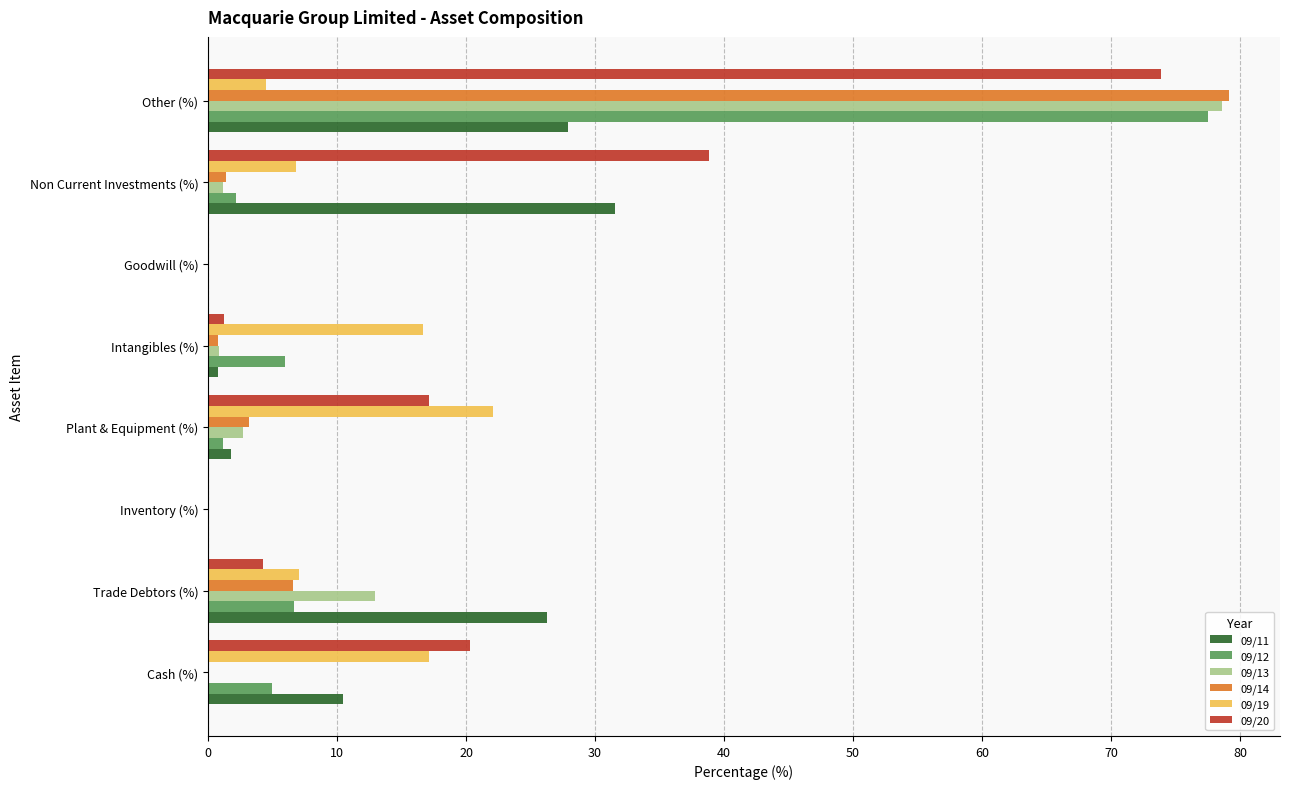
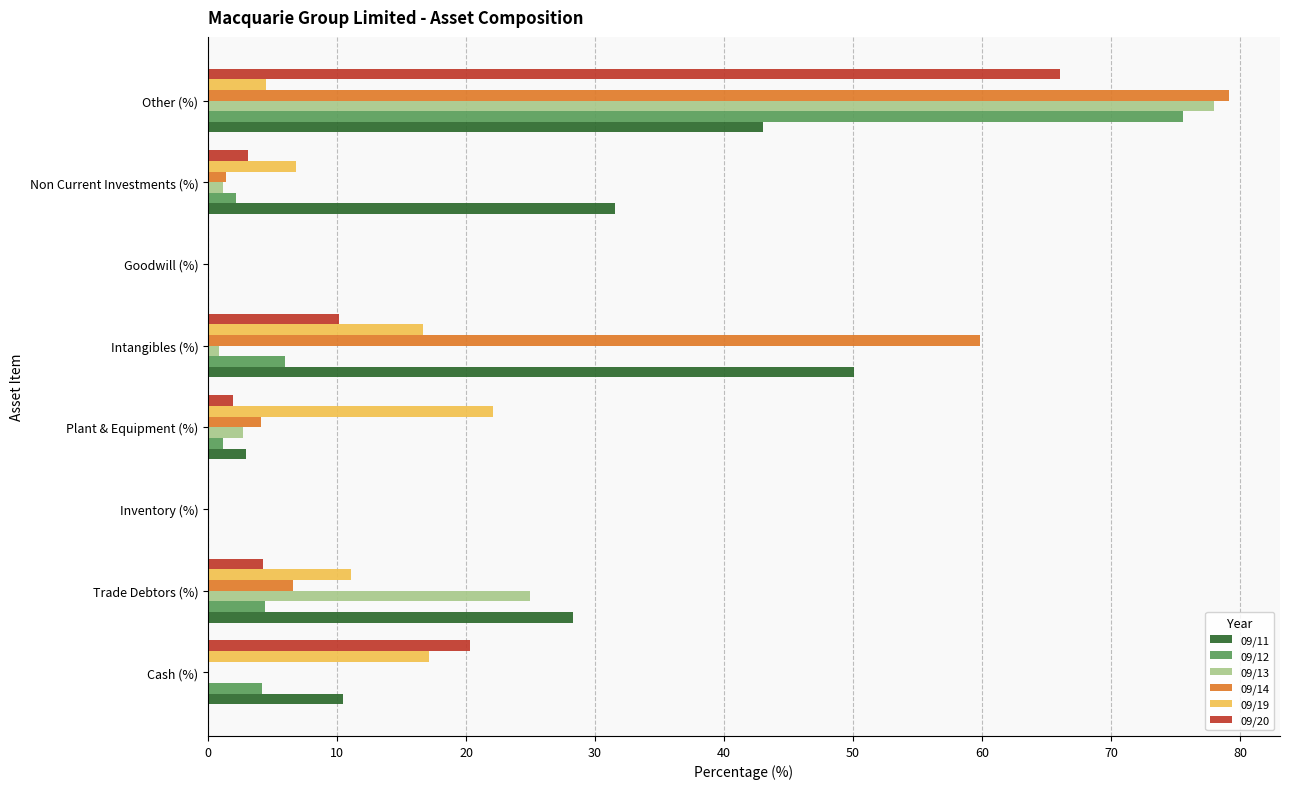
09/20, Other (%): 73.9 -> 66.0
09/13, Other (%): 78.6 -> 78.0
09/12, Other (%): 77.5 -> 75.6
09/11, Other (%): 27.9 -> 43.0
09/20, Non Current Investments (%): 38.8 -> 3.1
09/20, Intangibles (%): 1.2 -> 10.2
09/14, Intangibles (%): 0.8 -> 59.9
09/11, Intangibles (%): 0.8 -> 50.1
09/20, Plant & Equipment (%): 17.2 -> 2.0
09/14, Plant & Equipment (%): 3.1 -> 4.1
09/11, Plant & Equipment (%): 1.8 -> 2.9
09/19, Trade Debtors (%): 7.1 -> 11.1
09/13, Trade Debtors (%): 12.9 -> 25.0
09/12, Trade Debtors (%): 6.7 -> 4.4
09/11, Trade Debtors (%): 26.2 -> 28.3
09/12, Cash (%): 4.9 -> 4.2
